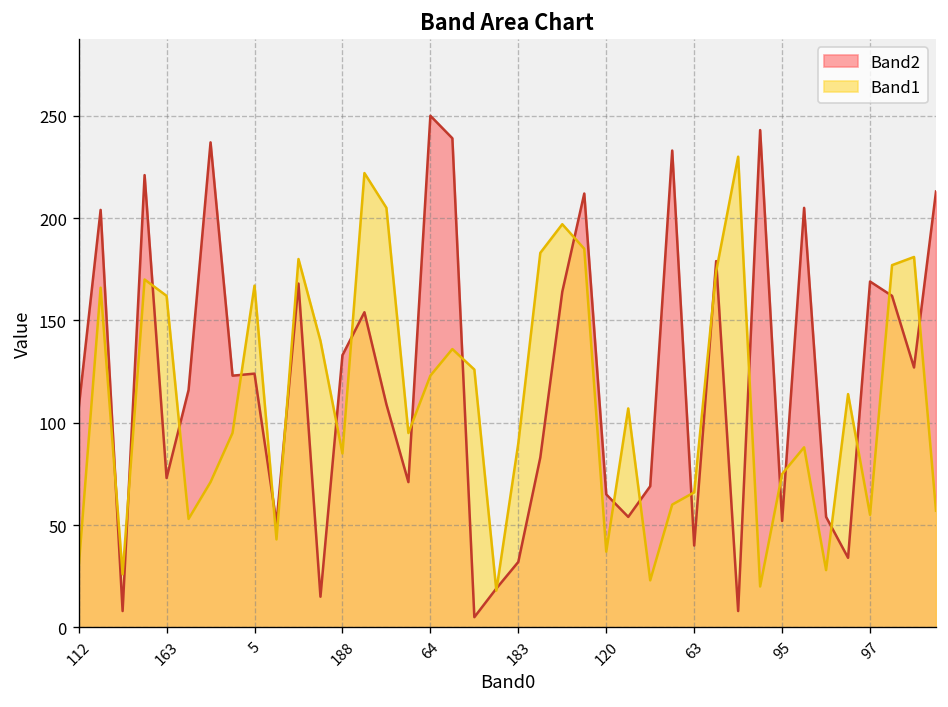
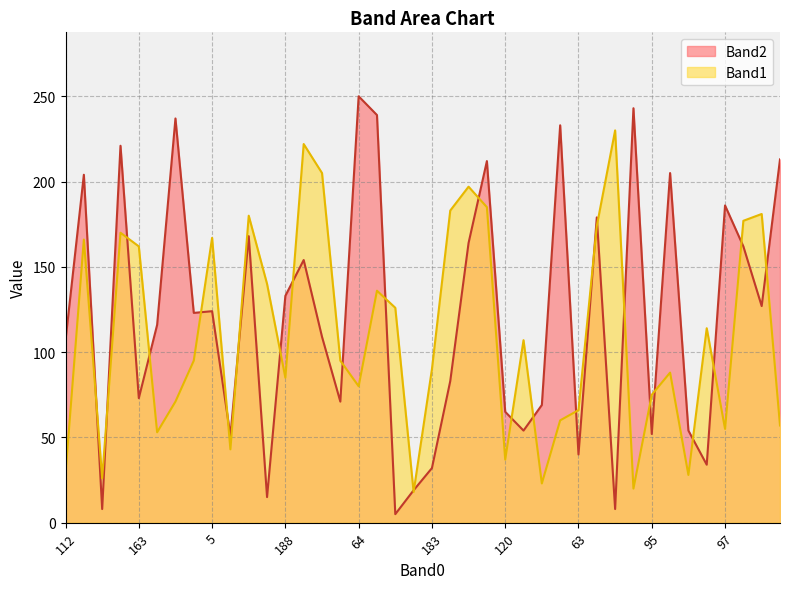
Band1, 64: 123 -> 80
Band2, 97: 169 -> 186
